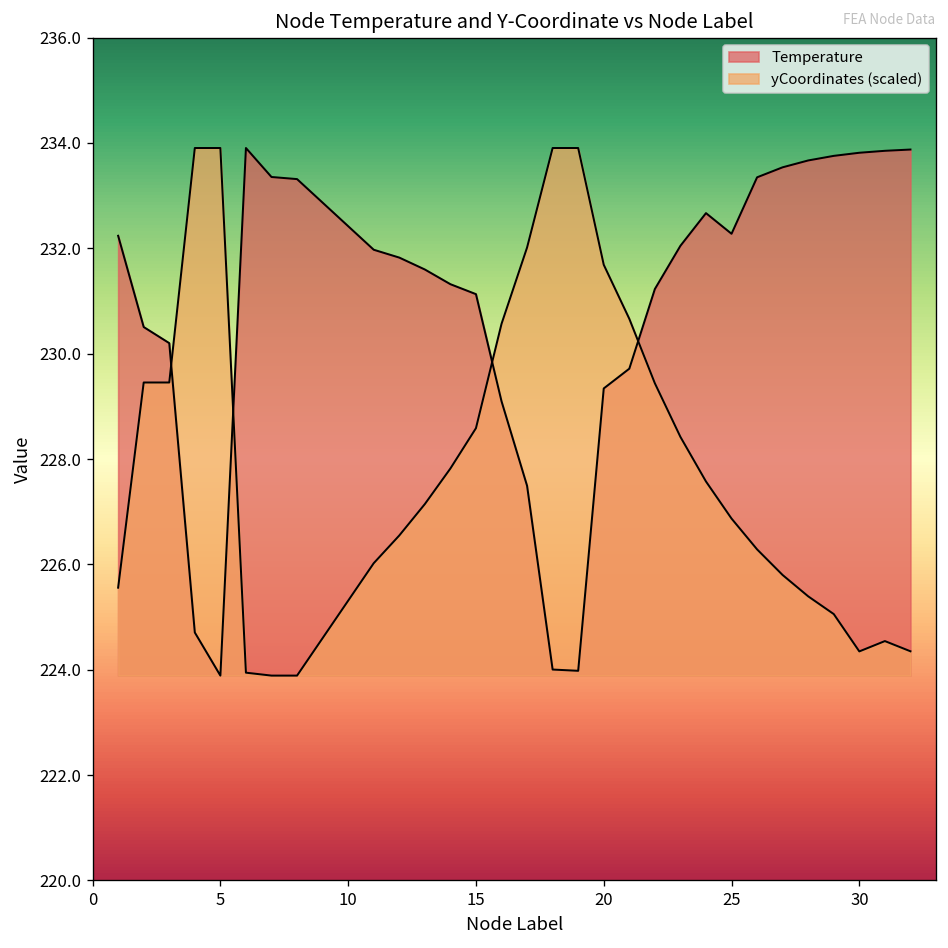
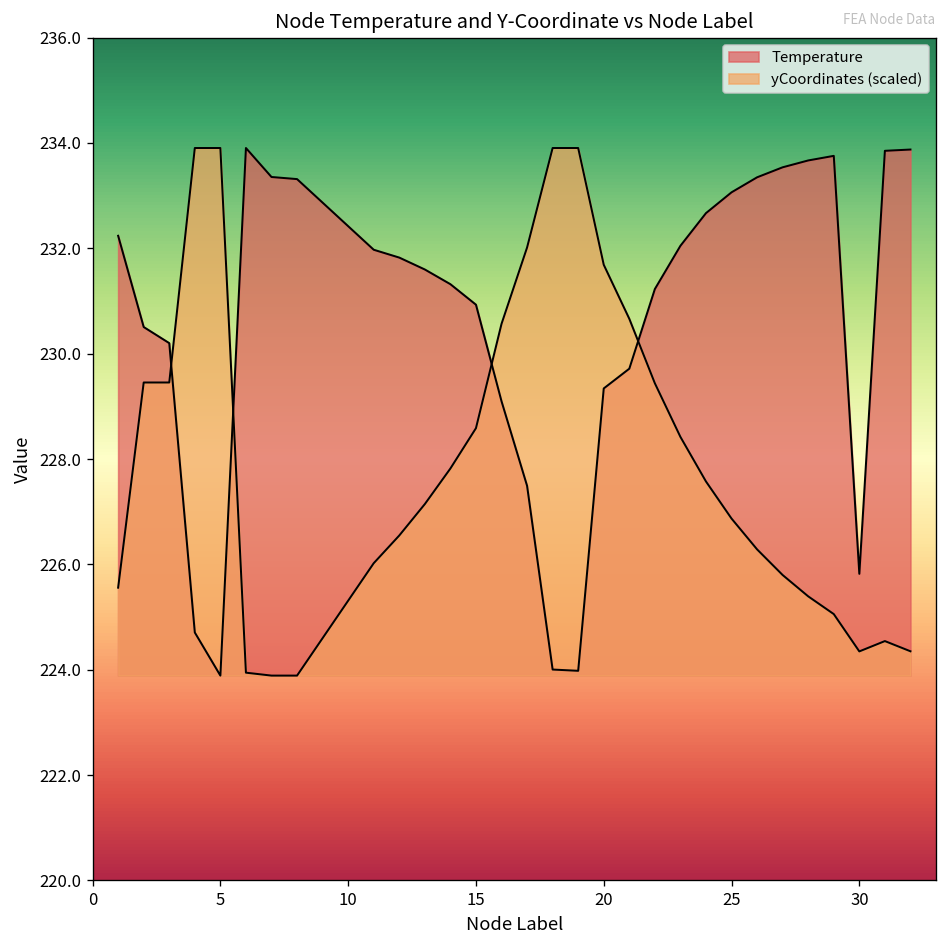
Temperature, 15: 231.1 -> 230.9
Temperature, 25: 232.3 -> 233.1
Temperature, 30: 233.8 -> 225.8
